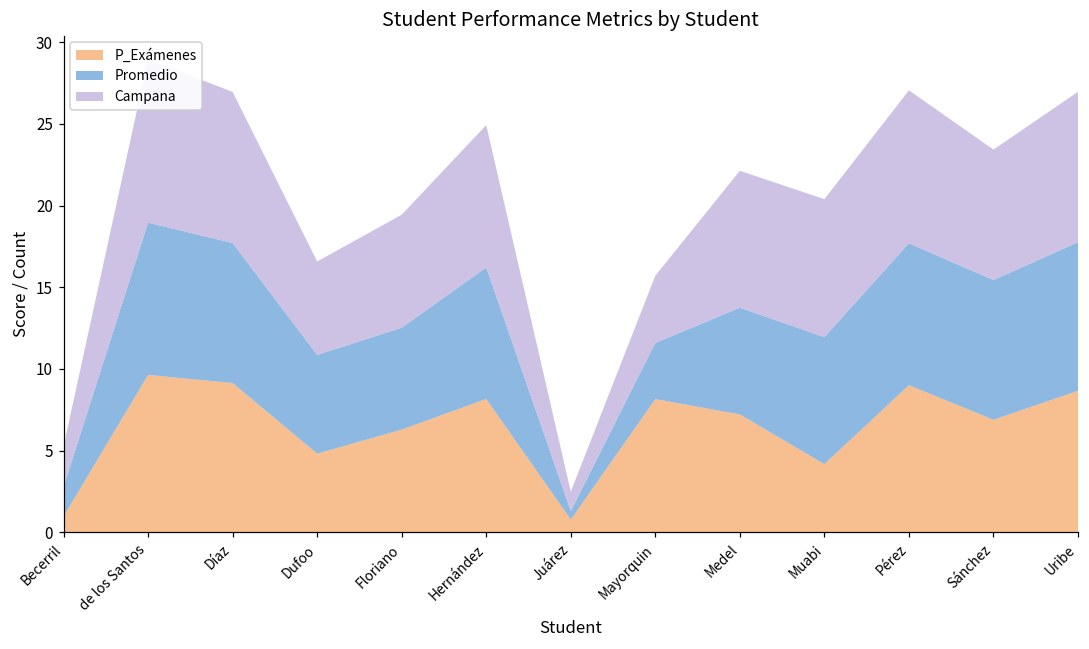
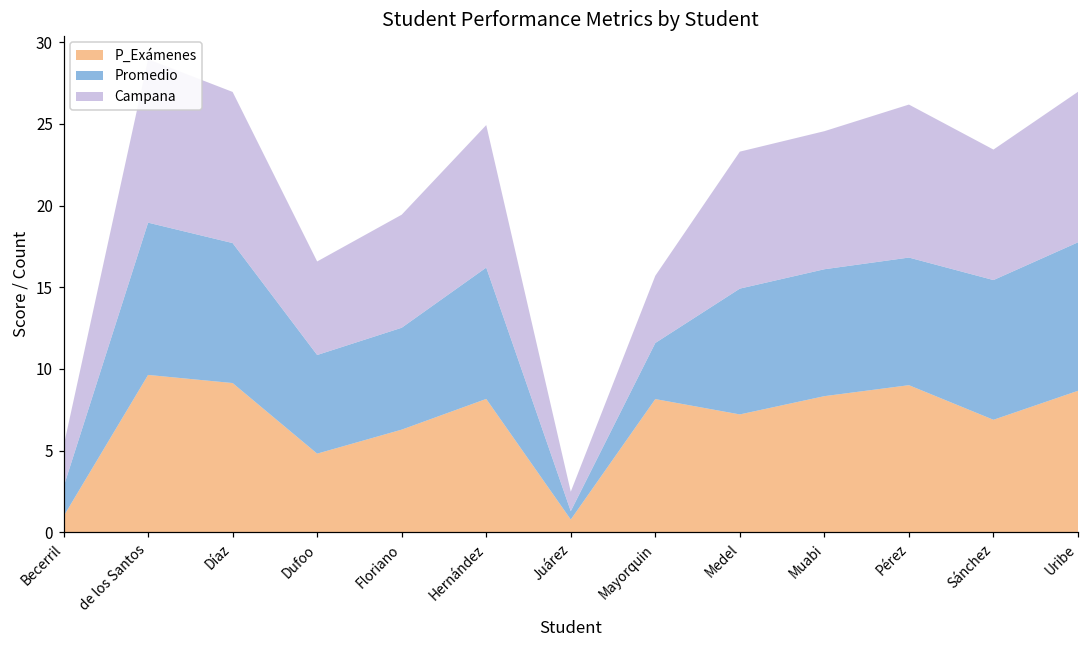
Promedio, Medel: 6.5 -> 7.7
P_Exámenes, Muabi: 4.2 -> 8.3
Promedio, Pérez: 8.7 -> 7.8
